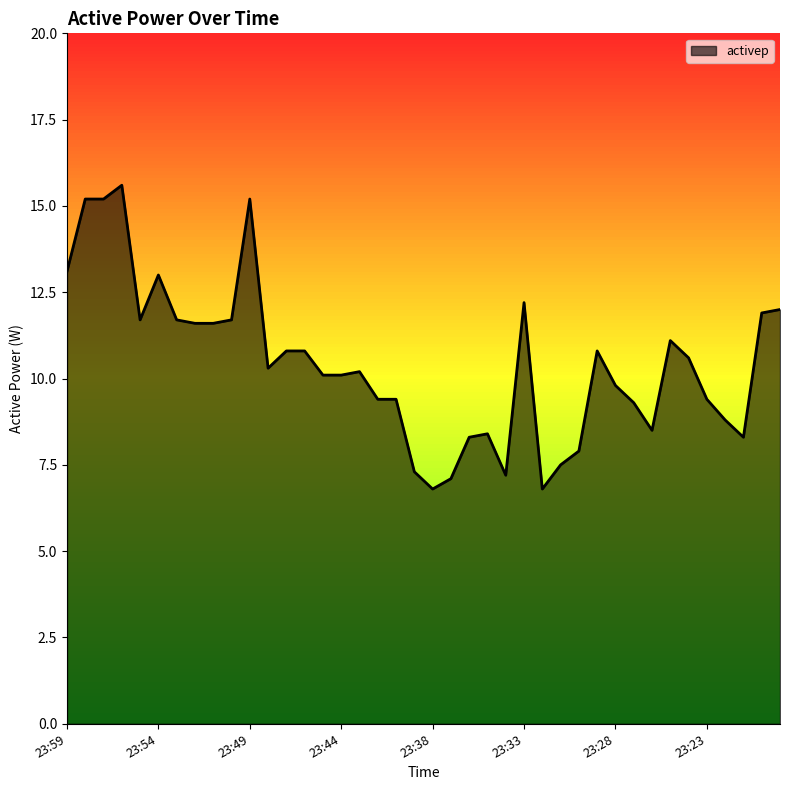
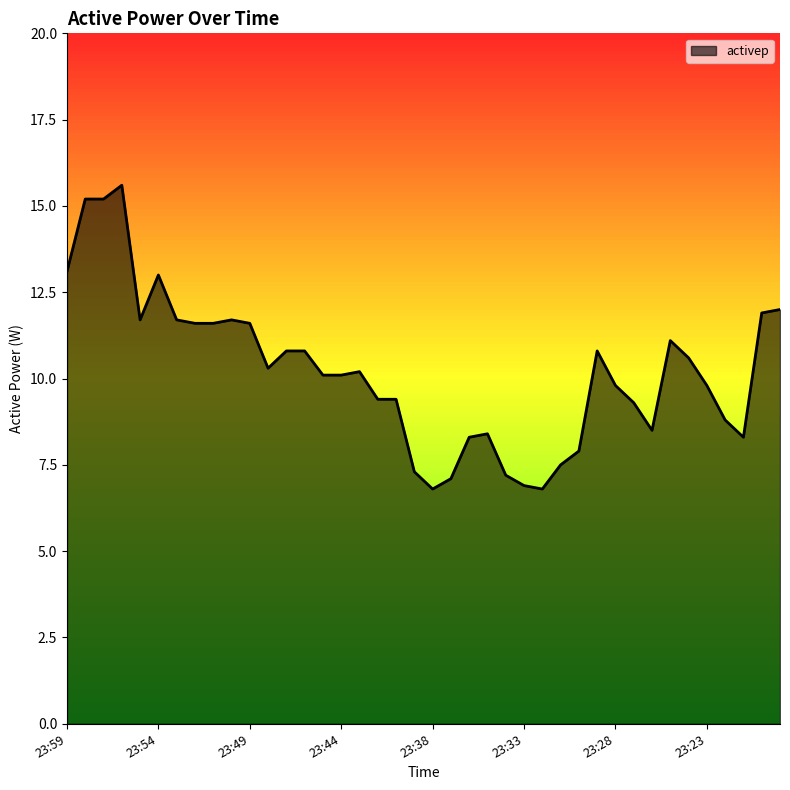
23:49: 15.2 -> 11.6
23:33: 12.2 -> 6.9
23:23: 9.4 -> 9.8
